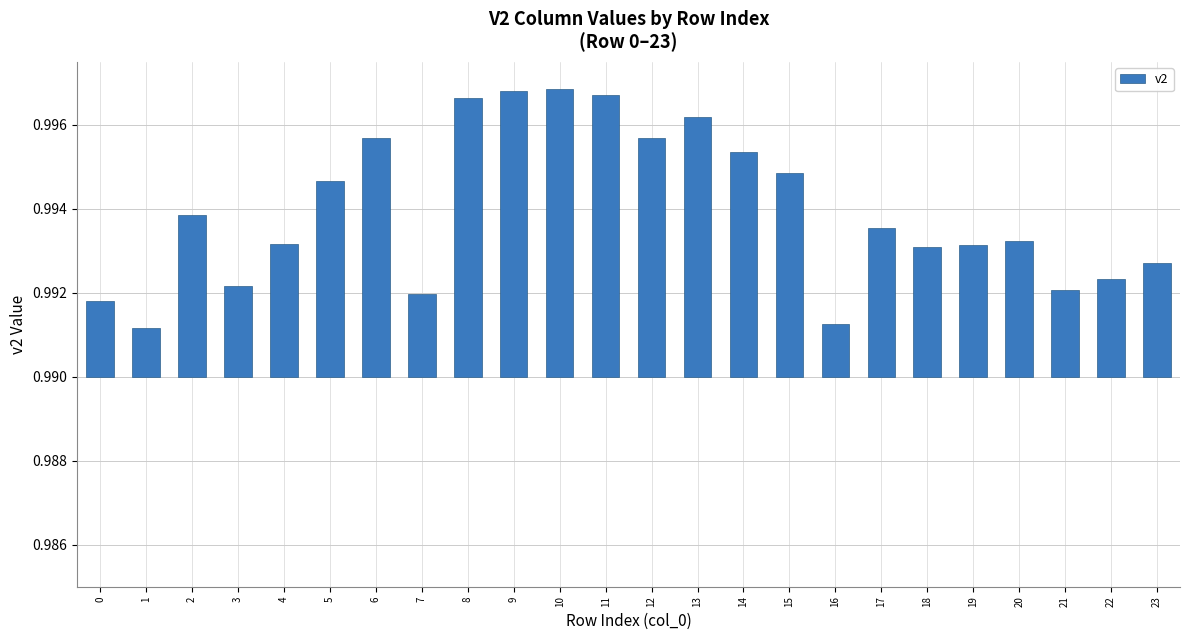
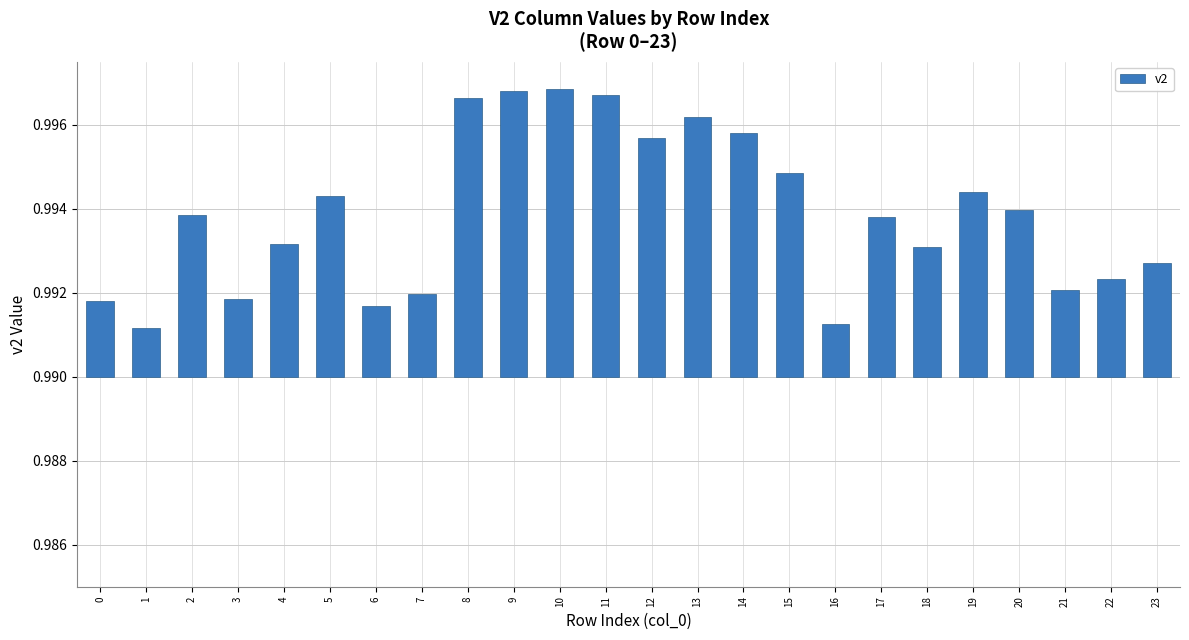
3: 0.9922 -> 0.9919
5: 0.9947 -> 0.9943
6: 0.9957 -> 0.9917
14: 0.9954 -> 0.9958
17: 0.9935 -> 0.9938
19: 0.9931 -> 0.9944
20: 0.9932 -> 0.9940
